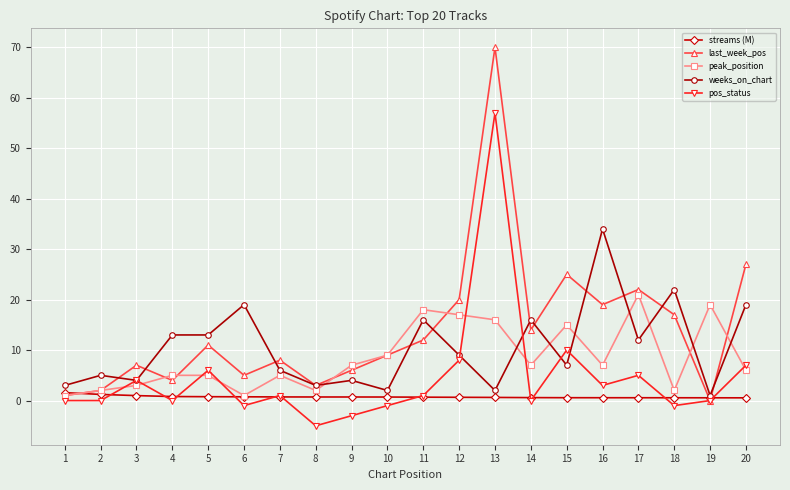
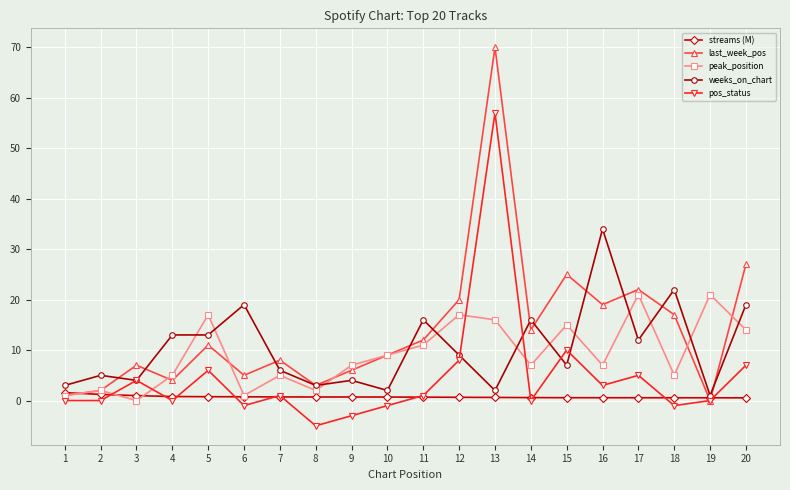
peak_position, 3: 3 -> 0
peak_position, 5: 5 -> 17
peak_position, 11: 18 -> 11
peak_position, 18: 2 -> 5
peak_position, 19: 19 -> 21
peak_position, 20: 6 -> 14
